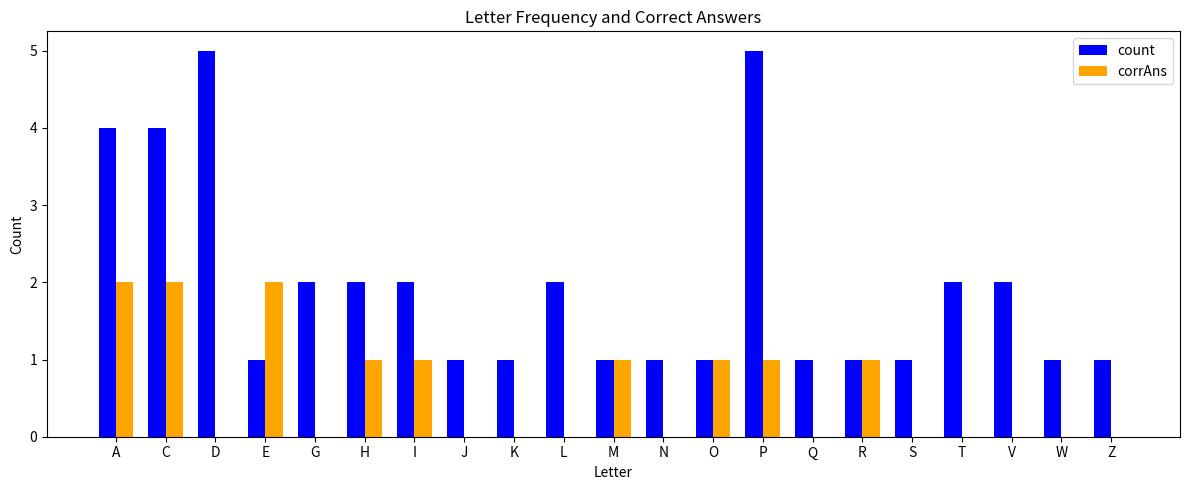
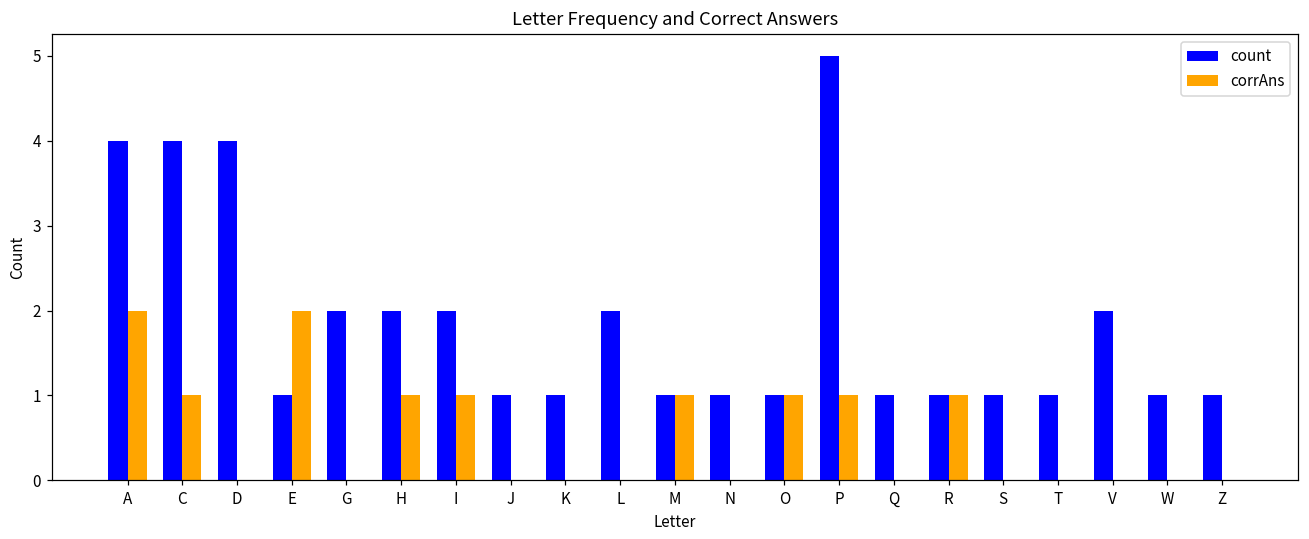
corrAns, C: 2 -> 1
count, D: 5 -> 4
count, T: 2 -> 1
